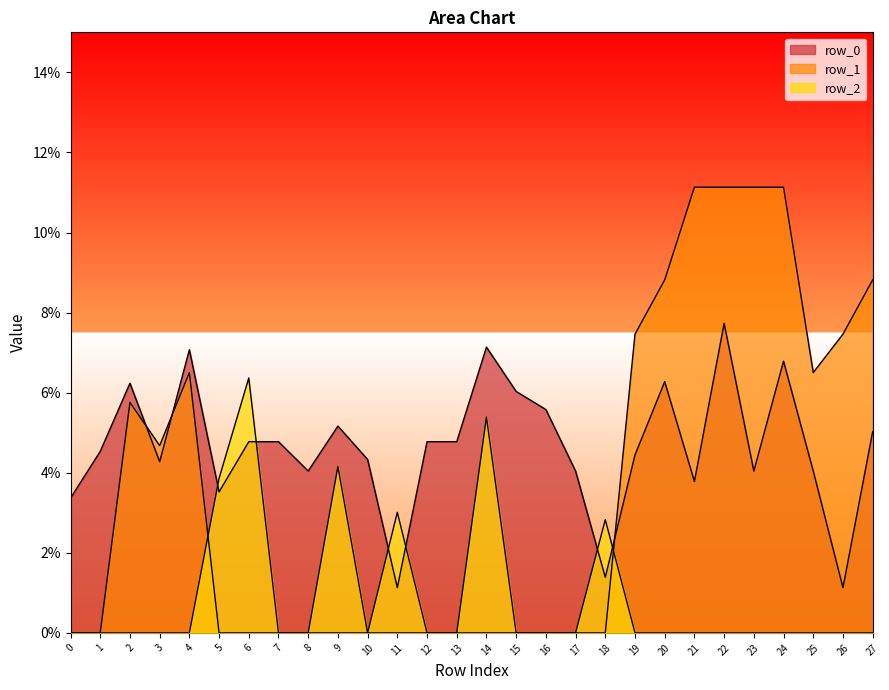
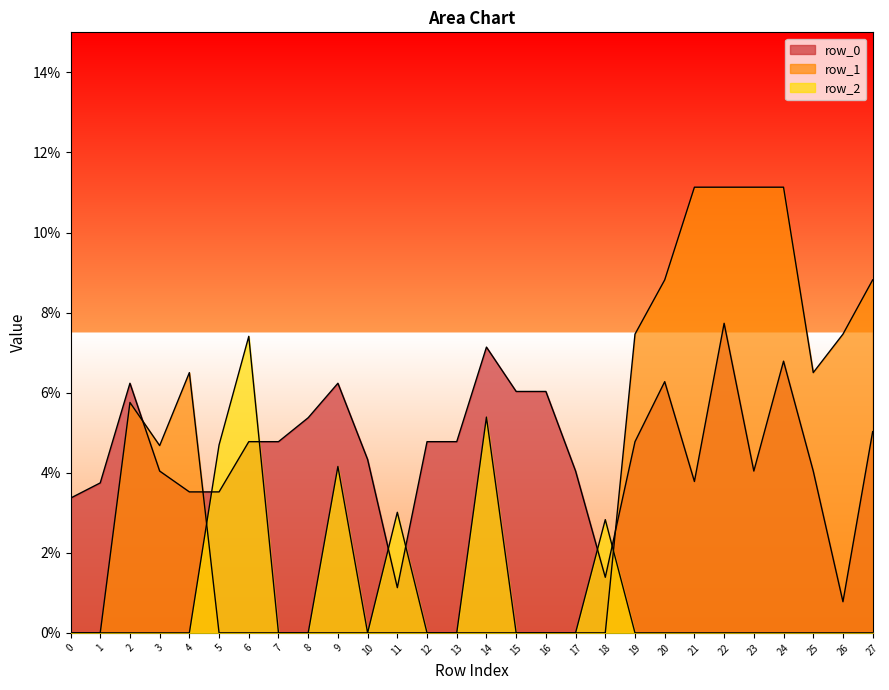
row_0, 1: 4.5% -> 3.7%
row_0, 3: 4.3% -> 4.0%
row_0, 4: 7.1% -> 3.5%
row_2, 5: 3.9% -> 4.7%
row_2, 6: 6.4% -> 7.4%
row_0, 8: 4.0% -> 5.4%
row_0, 9: 5.2% -> 6.2%
row_0, 16: 5.6% -> 6.0%
row_0, 19: 4.4% -> 4.8%
row_0, 26: 1.1% -> 0.8%
